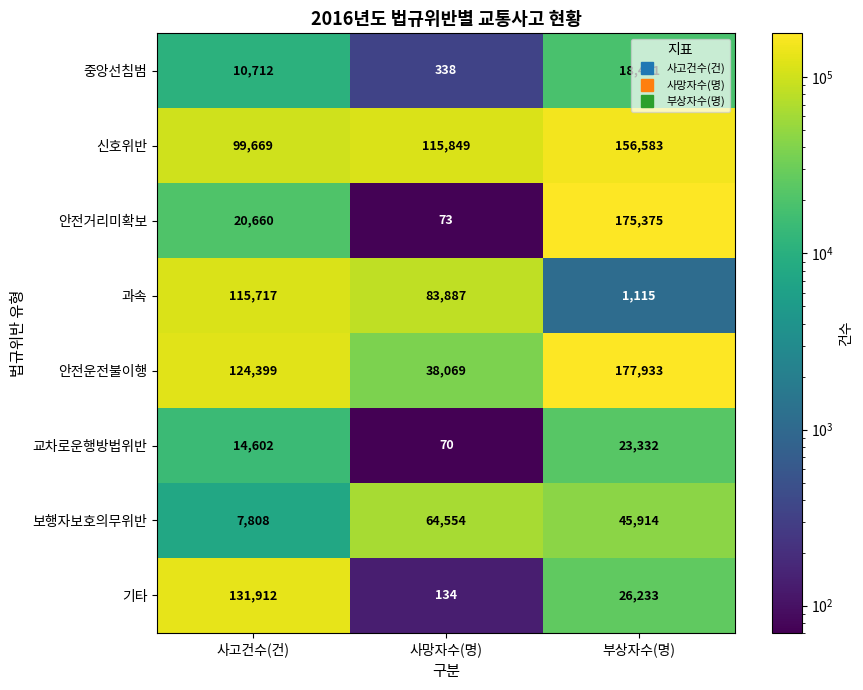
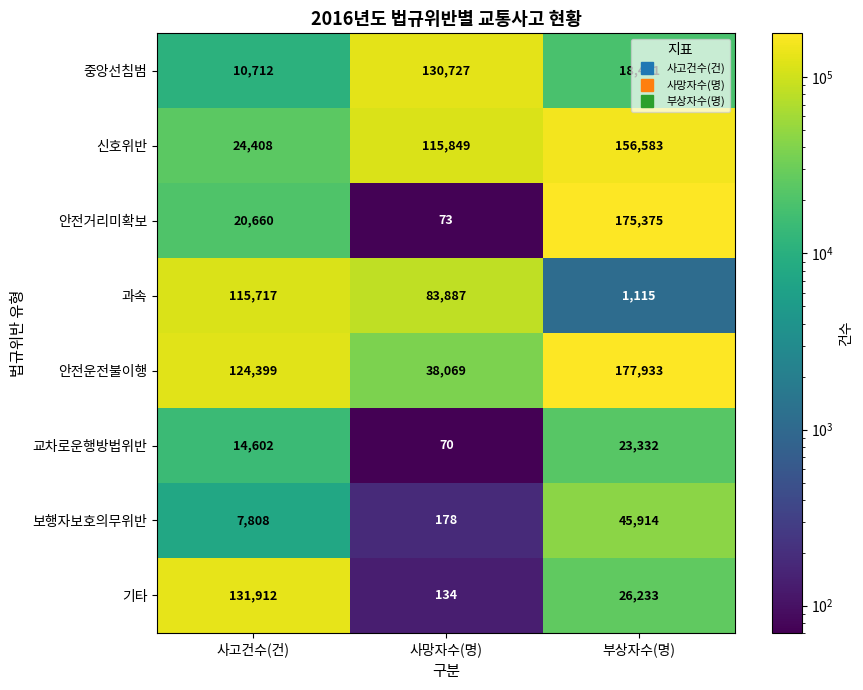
중앙선침범, 사망자수(명): 338 -> 130,727
신호위반, 사고건수(건): 99,669 -> 24,408
보행자보호의무위반, 사망자수(명): 64,554 -> 178
